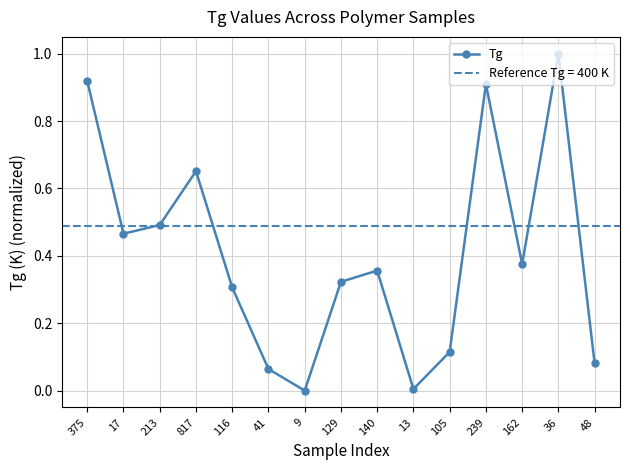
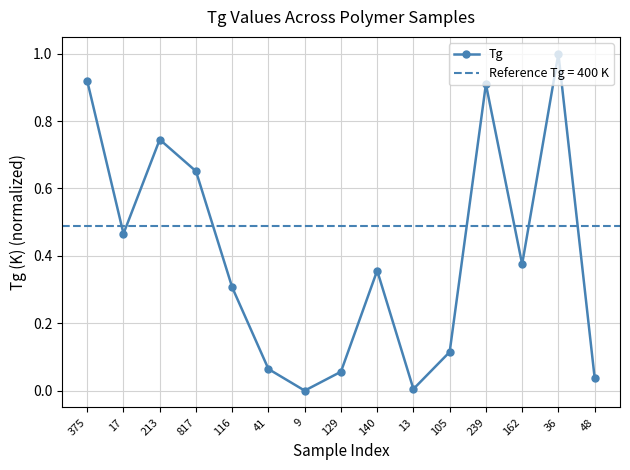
213: 0.49 -> 0.75
129: 0.32 -> 0.06
48: 0.08 -> 0.04
